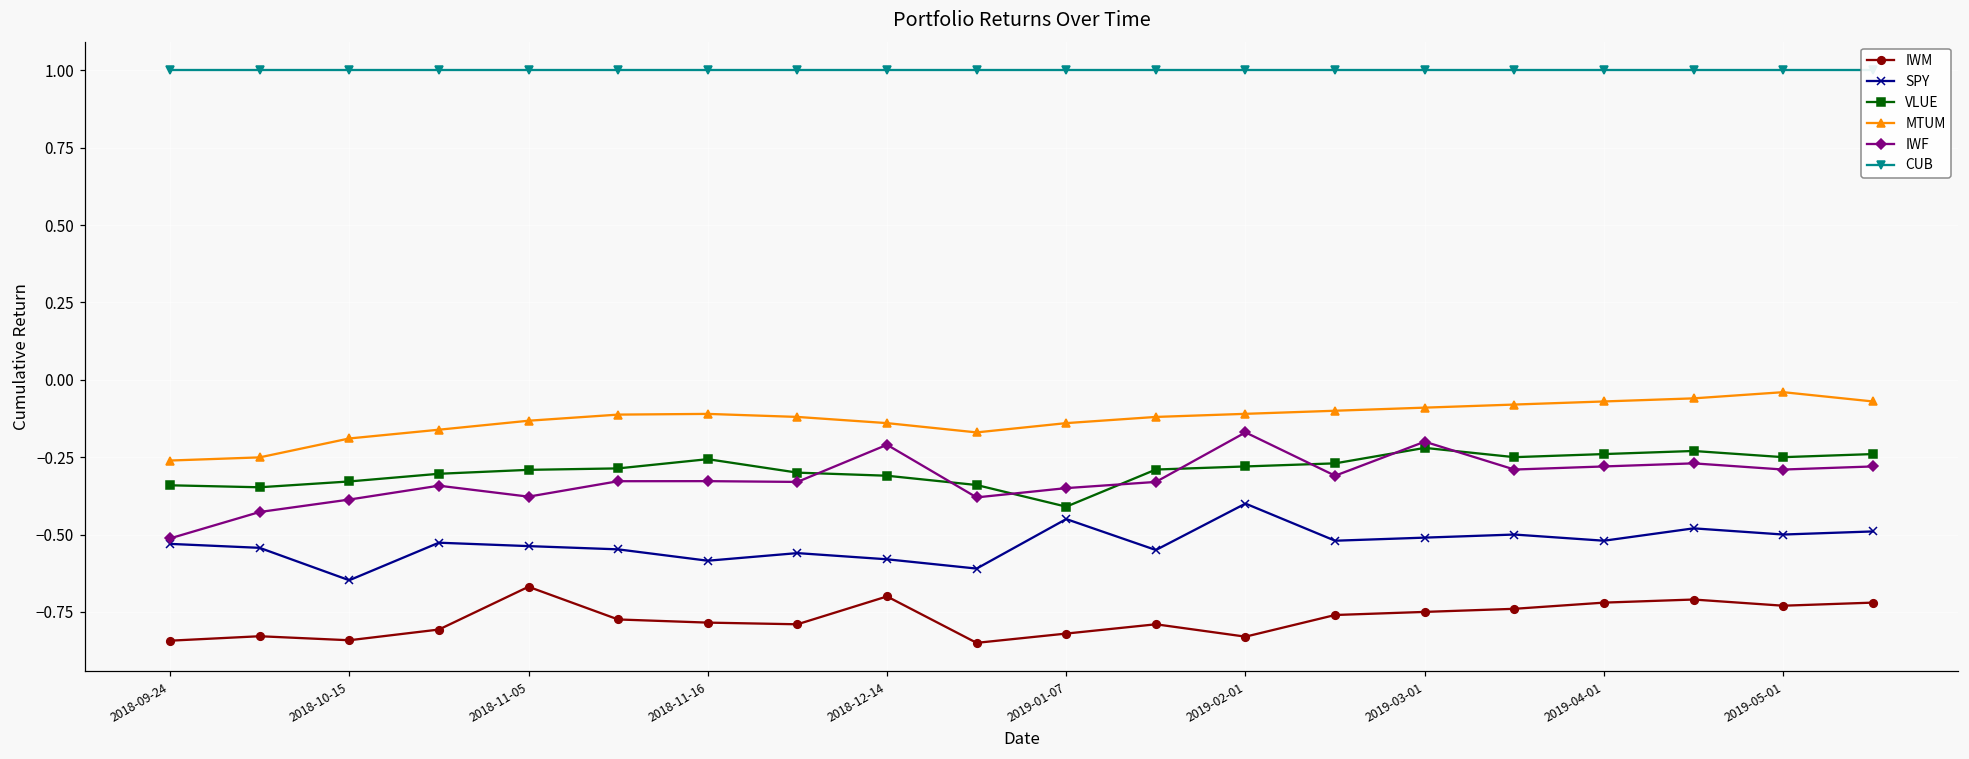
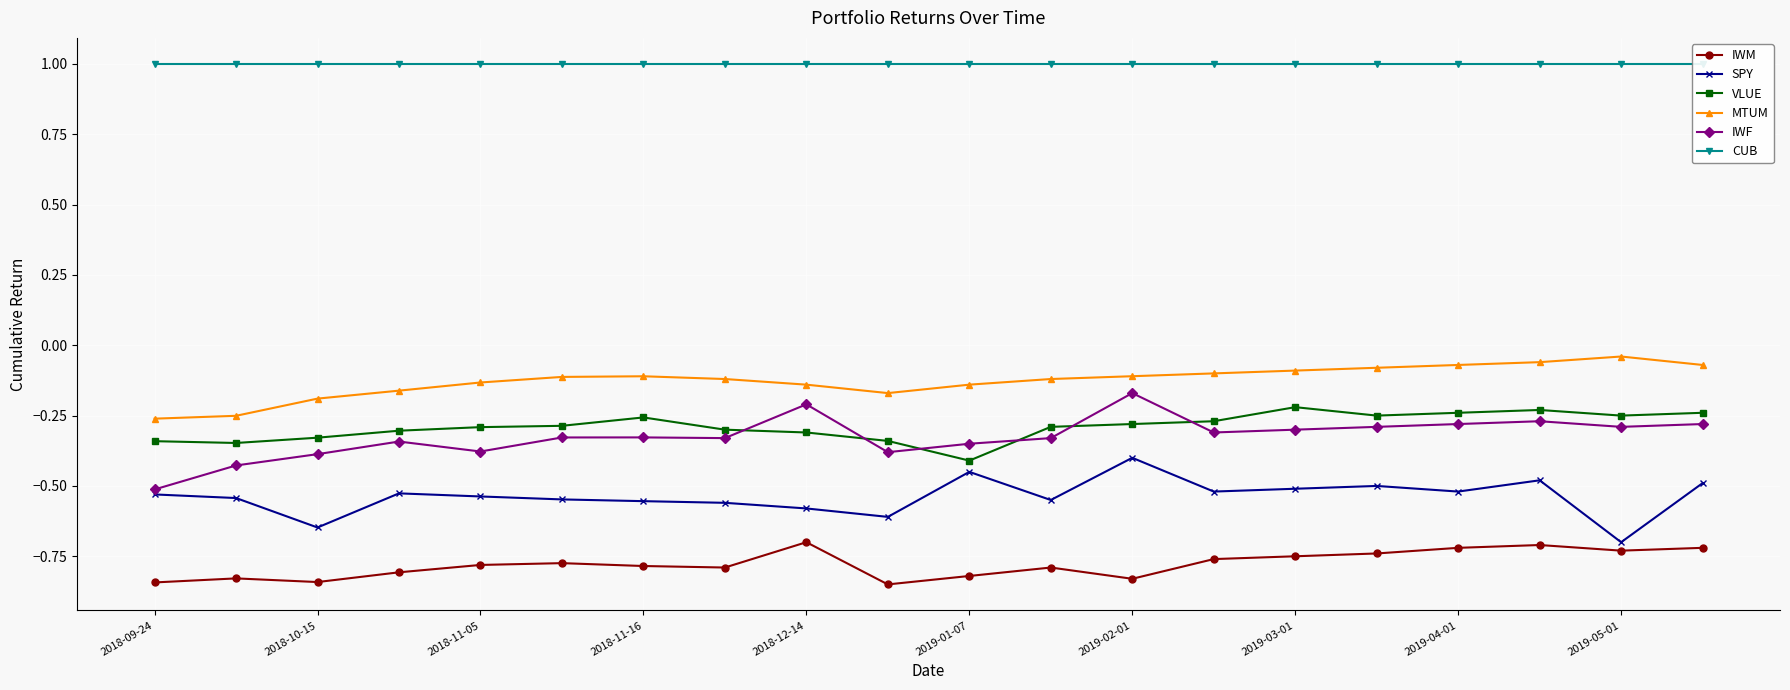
IWM, 2018-11-05: -0.67 -> -0.78
SPY, 2018-11-16: -0.58 -> -0.55
IWF, 2019-03-01: -0.2 -> -0.3
SPY, 2019-05-01: -0.5 -> -0.7
